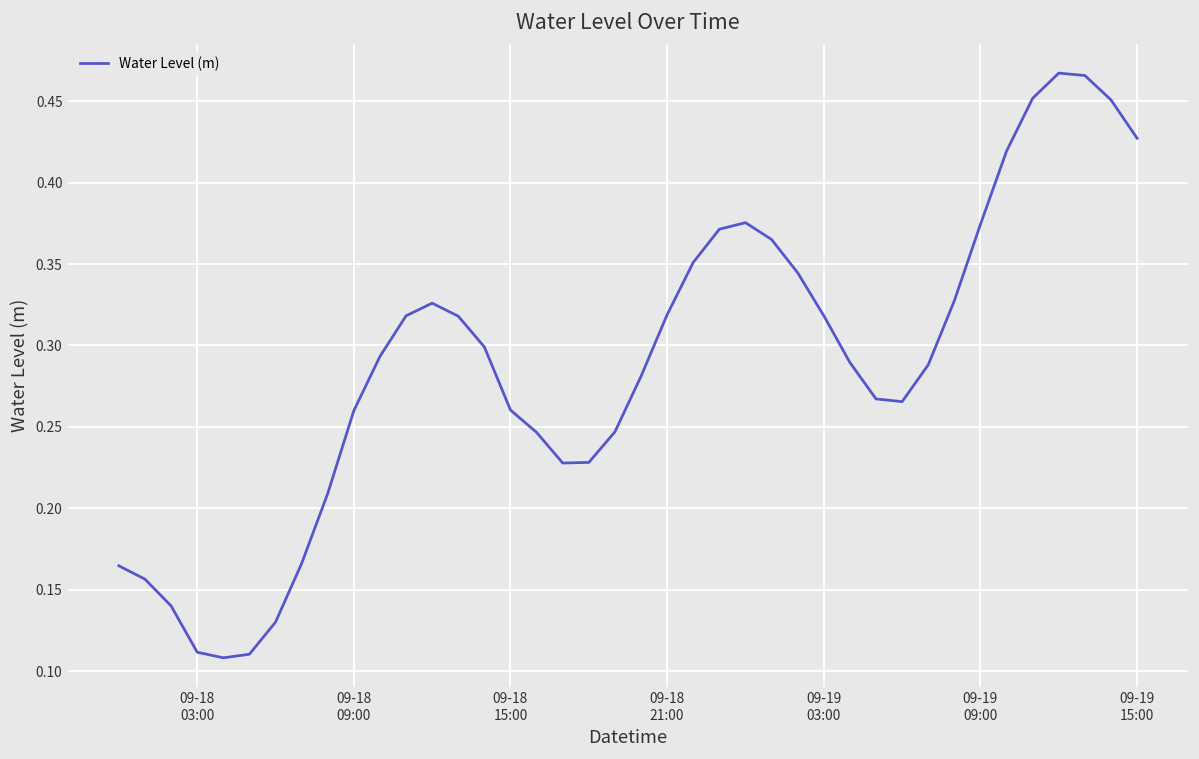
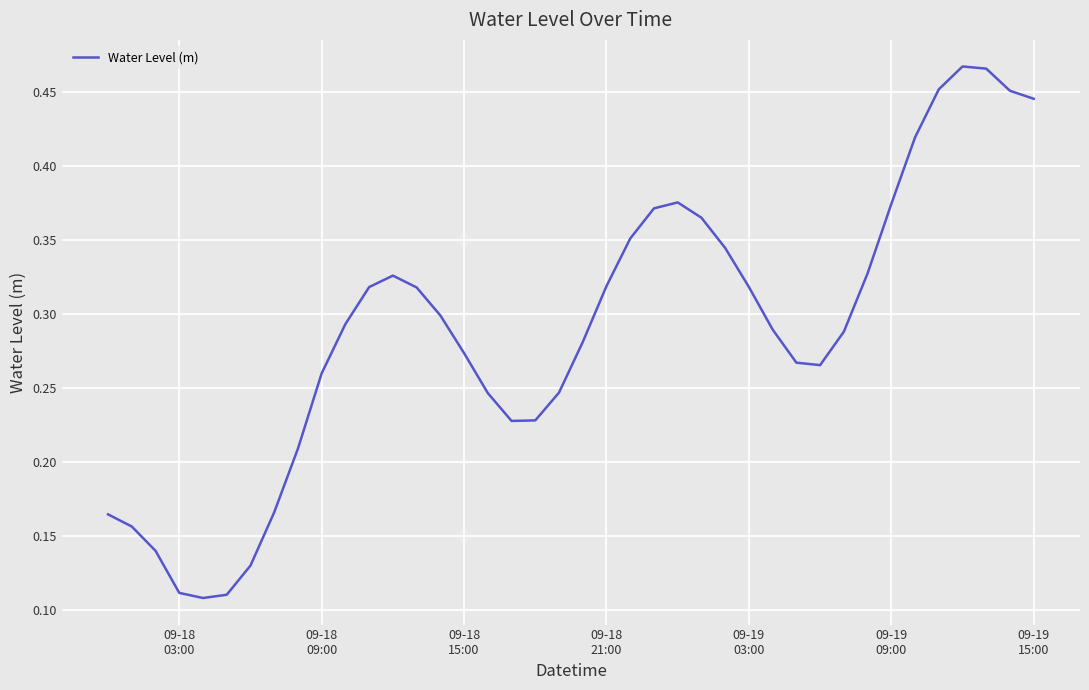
09-18 15:00: 0.260 -> 0.274
09-19 15:00: 0.427 -> 0.445
